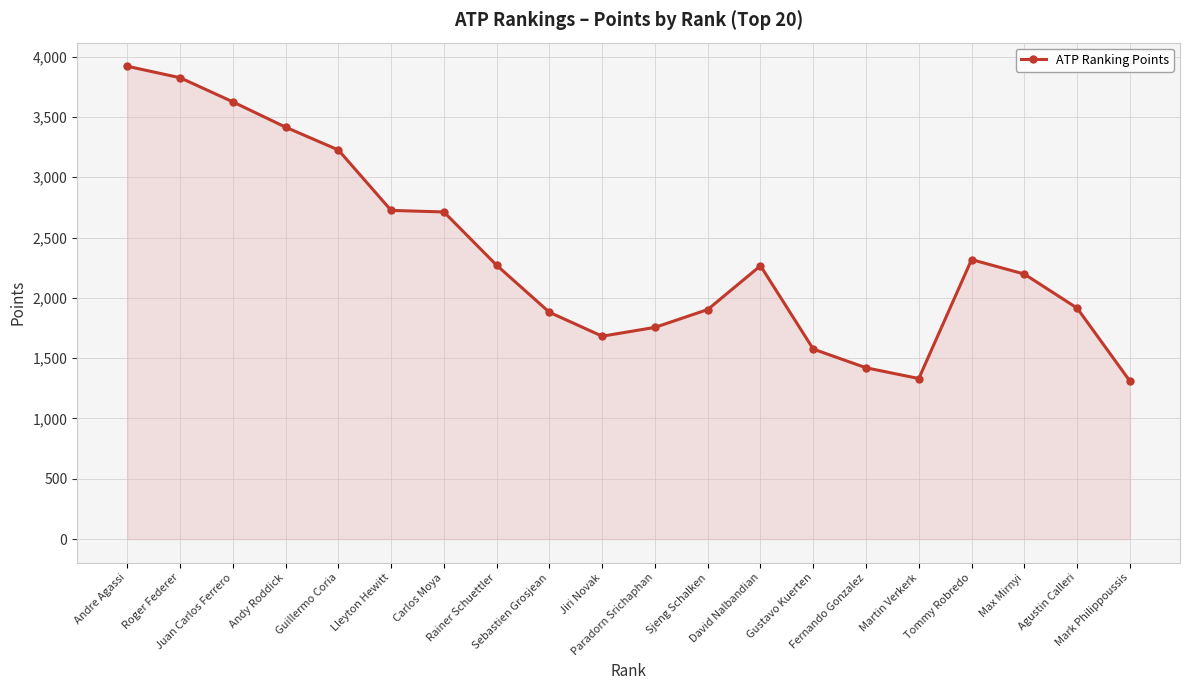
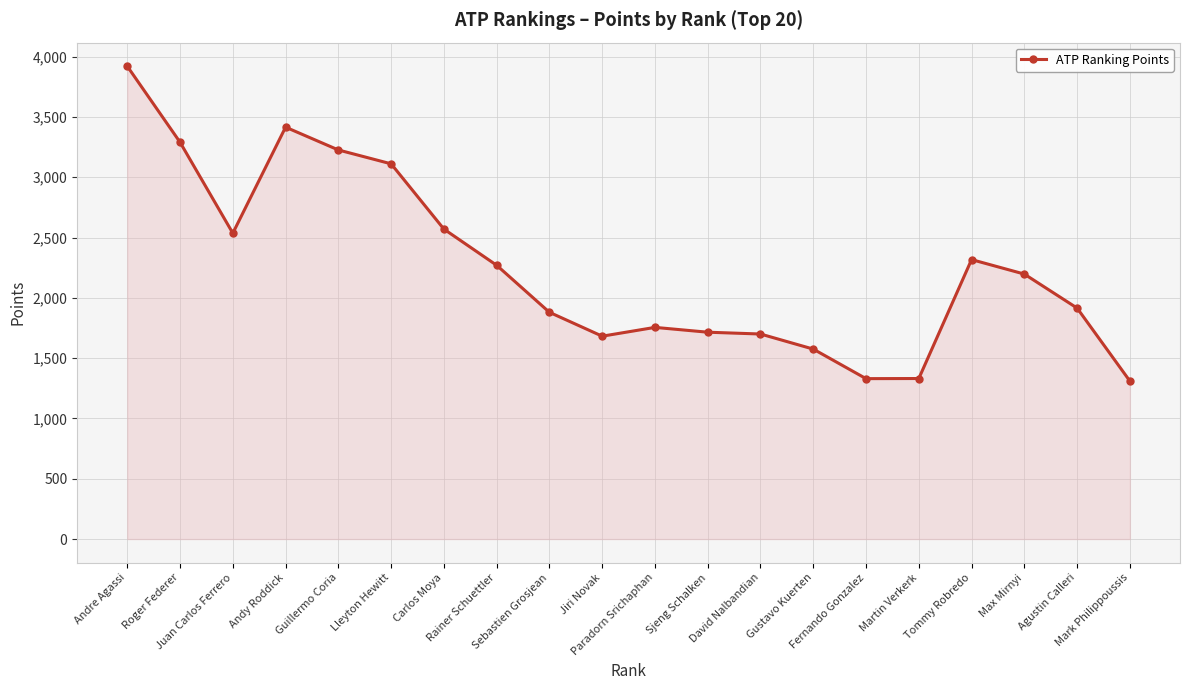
Roger Federer: 3,830 -> 3,290
Juan Carlos Ferrero: 3,630 -> 2,540
Lleyton Hewitt: 2,730 -> 3,110
Carlos Moya: 2,710 -> 2,570
Sjeng Schalken: 1,900 -> 1,720
David Nalbandian: 2,270 -> 1,700
Fernando Gonzalez: 1,420 -> 1,330
